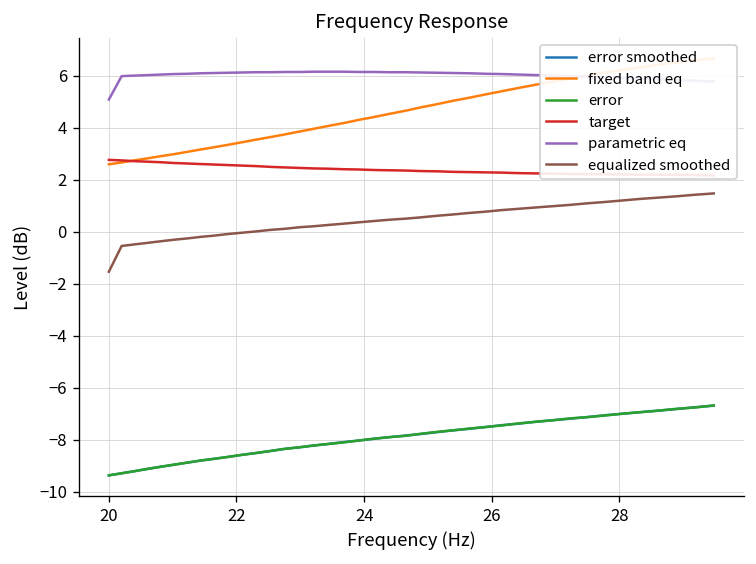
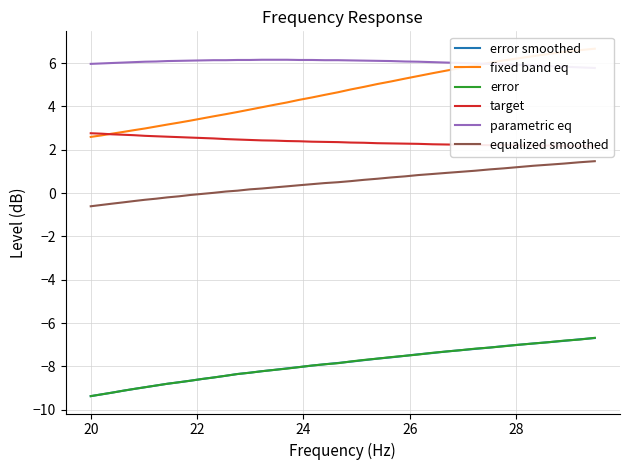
parametric eq, 20: 5.1 -> 6.0
equalized smoothed, 20: -1.5 -> -0.6
